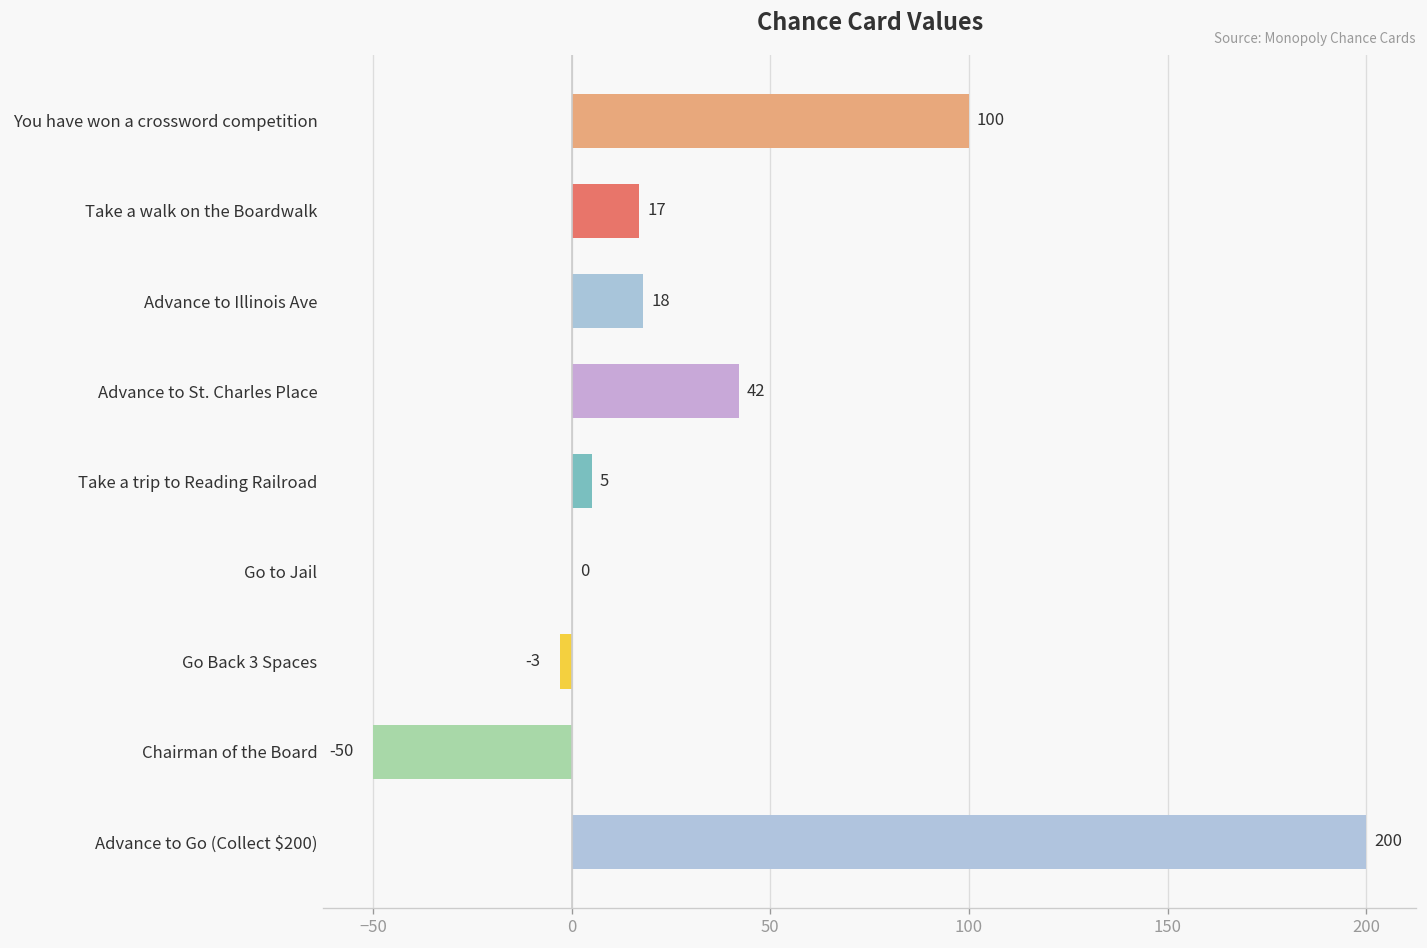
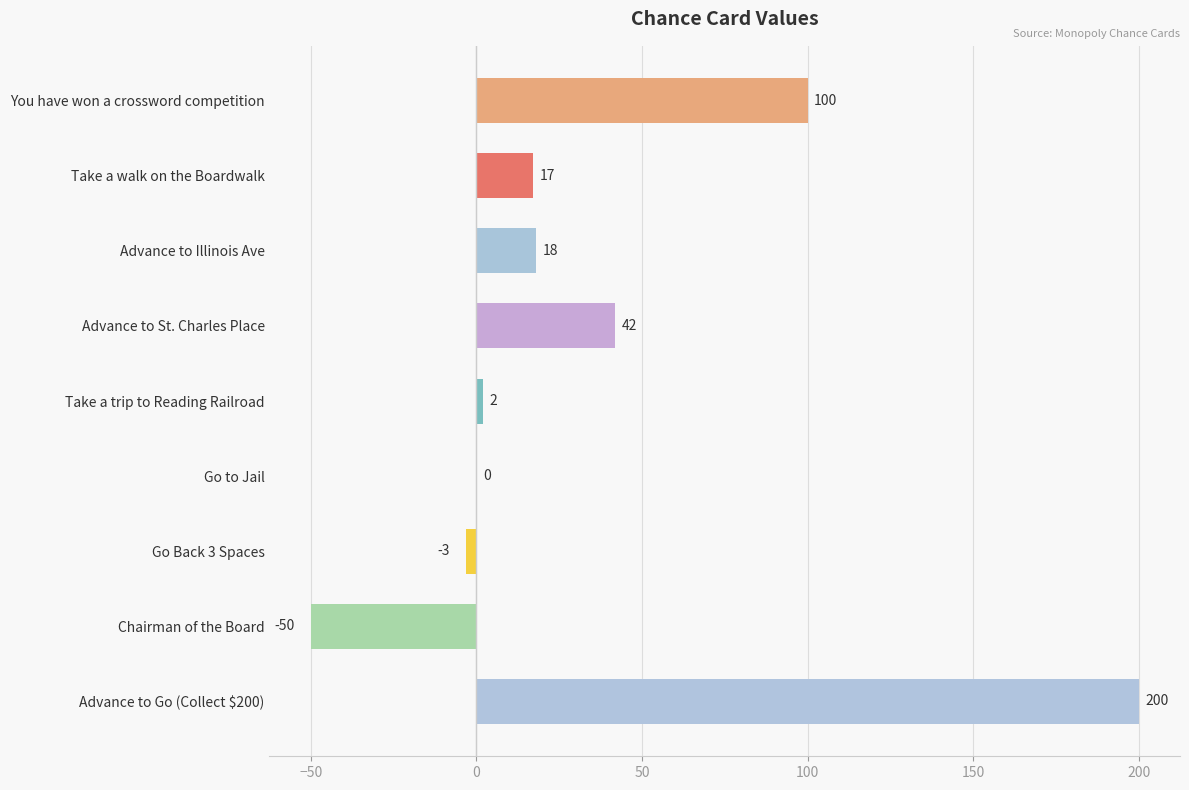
Take a trip to Reading Railroad: 5 -> 2
